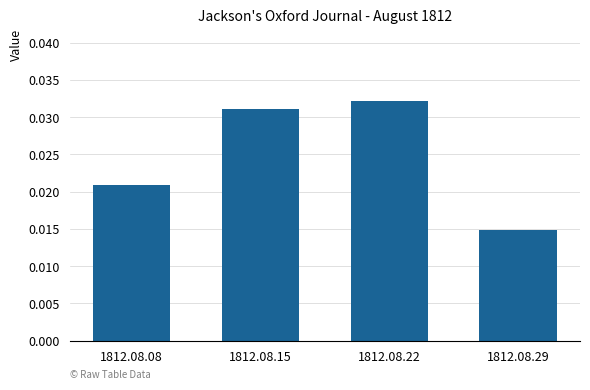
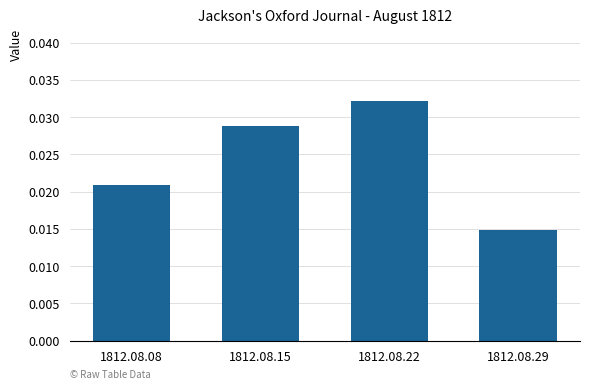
1812.08.15: 0.031 -> 0.029
